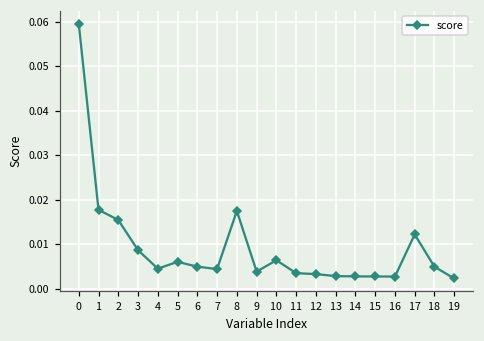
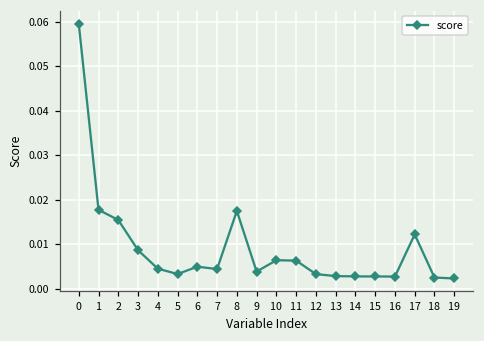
5: 0.006 -> 0.003
11: 0.003 -> 0.006
18: 0.005 -> 0.002
